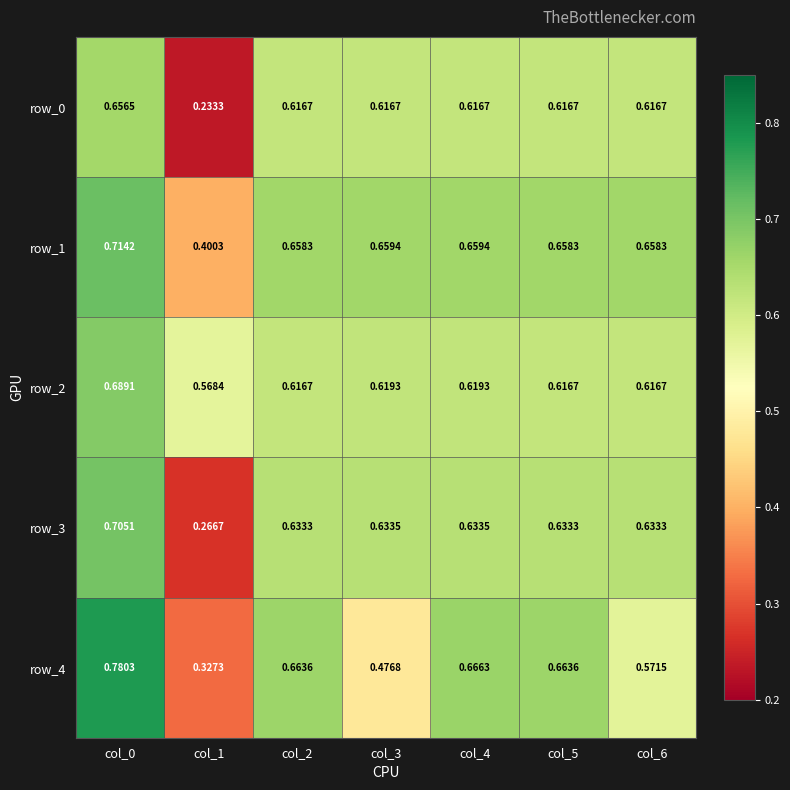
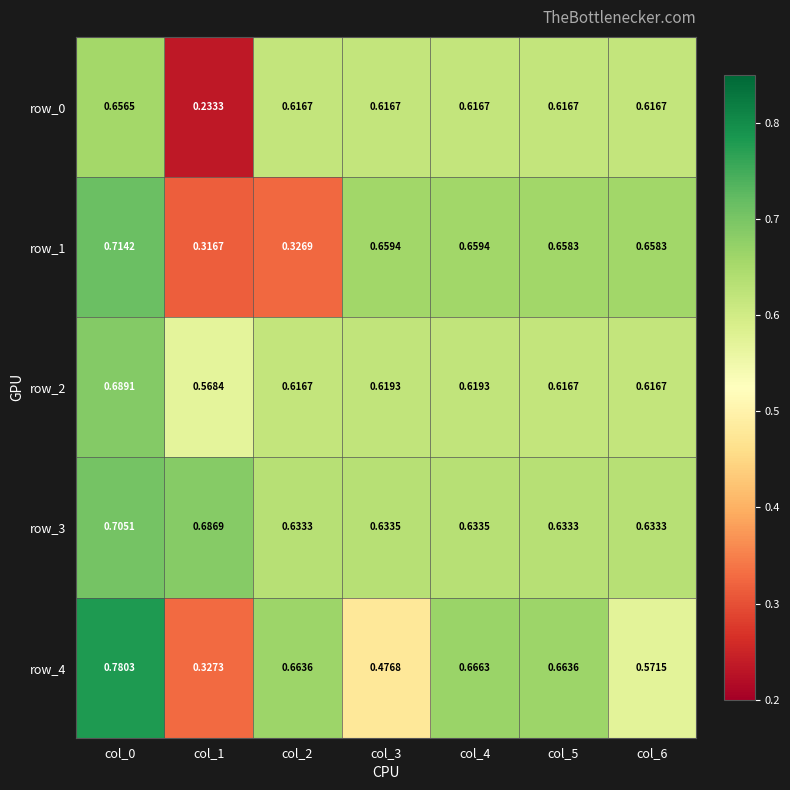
row_1, col_1: 0.4003 -> 0.3167
row_1, col_2: 0.6583 -> 0.3269
row_3, col_1: 0.2667 -> 0.6869
